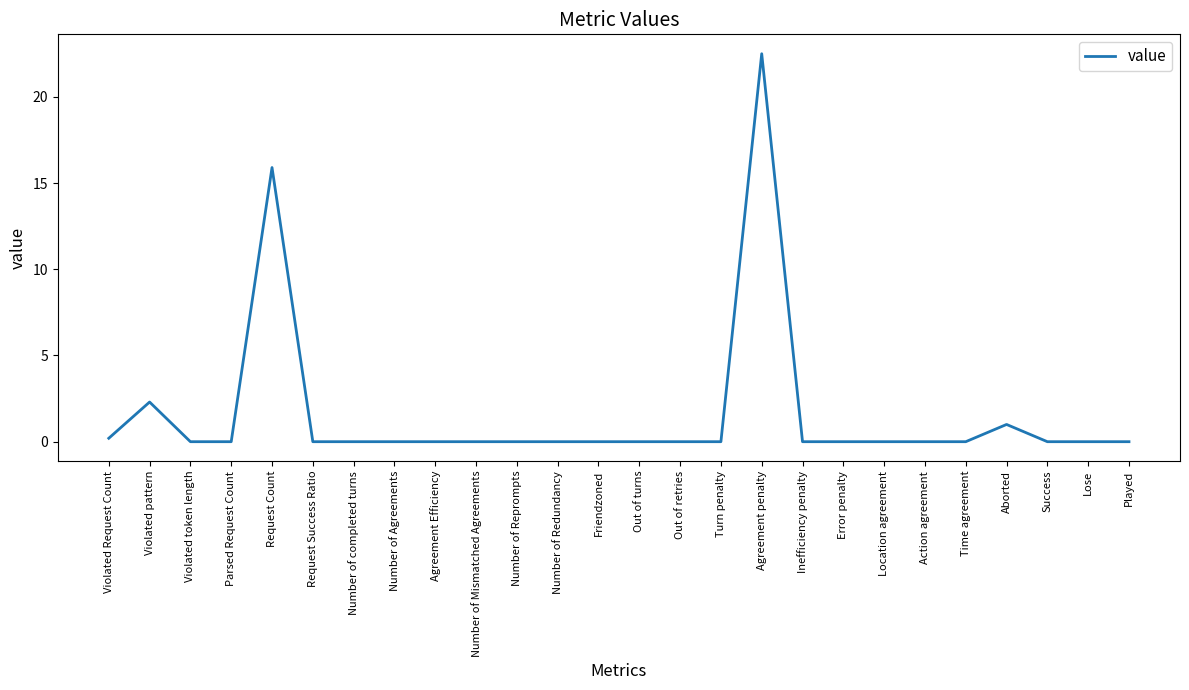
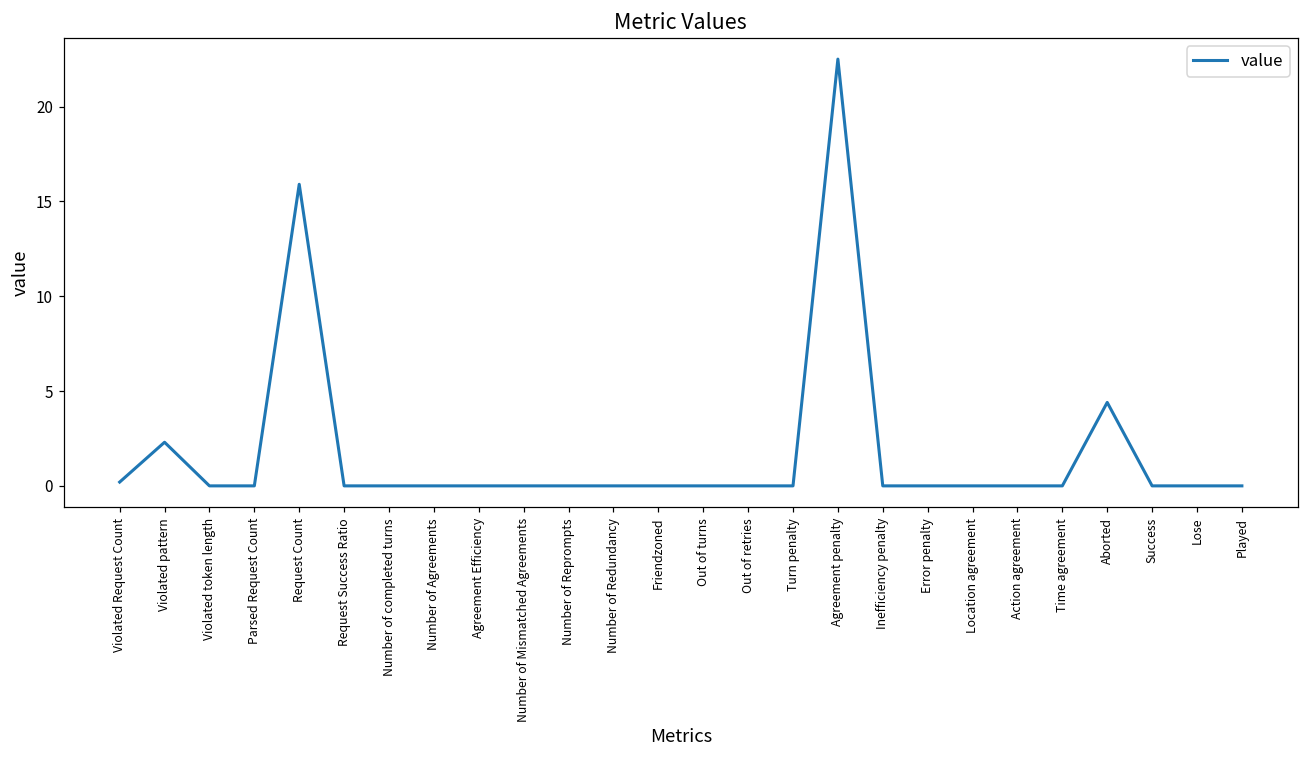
Aborted: 1.0 -> 4.4
